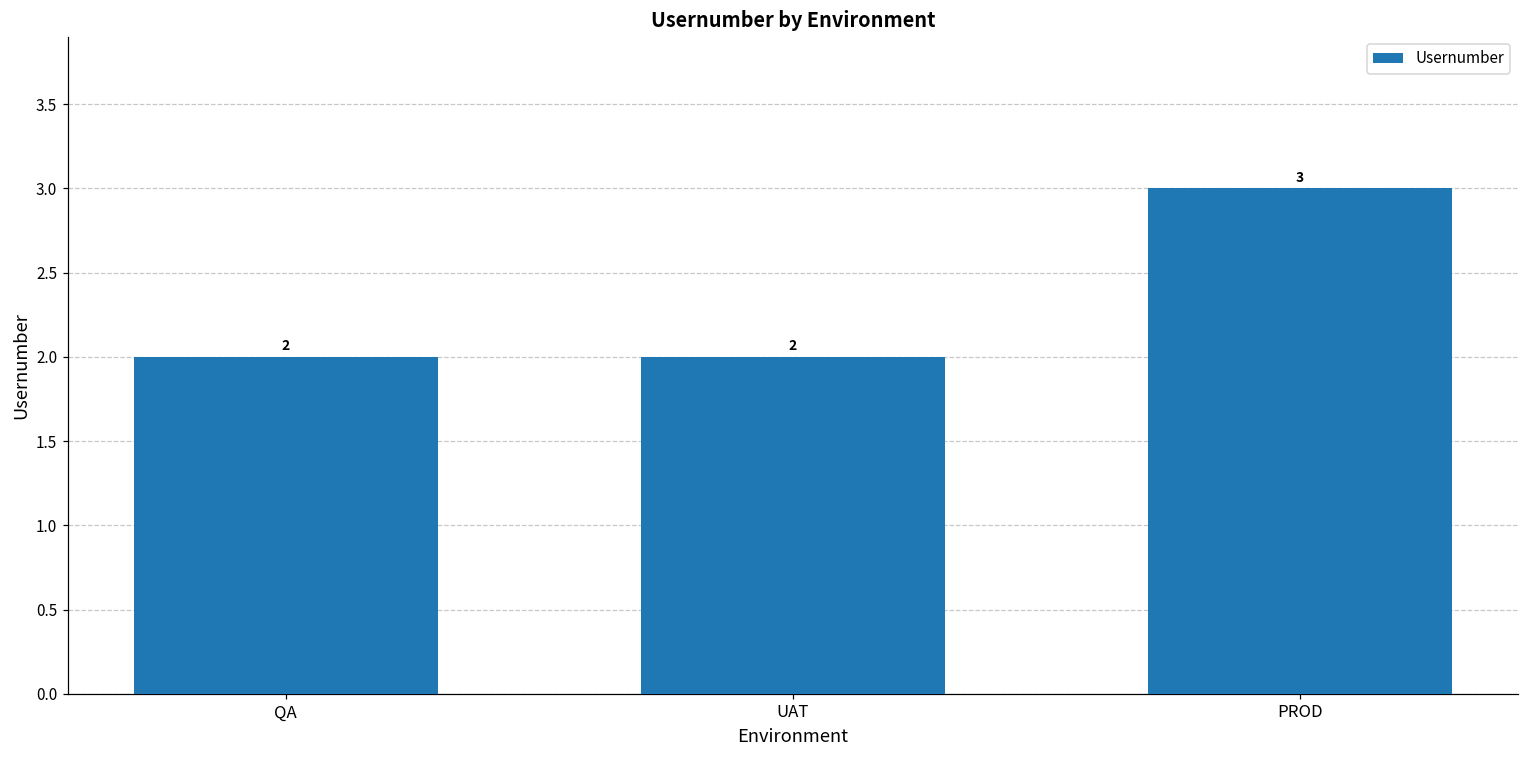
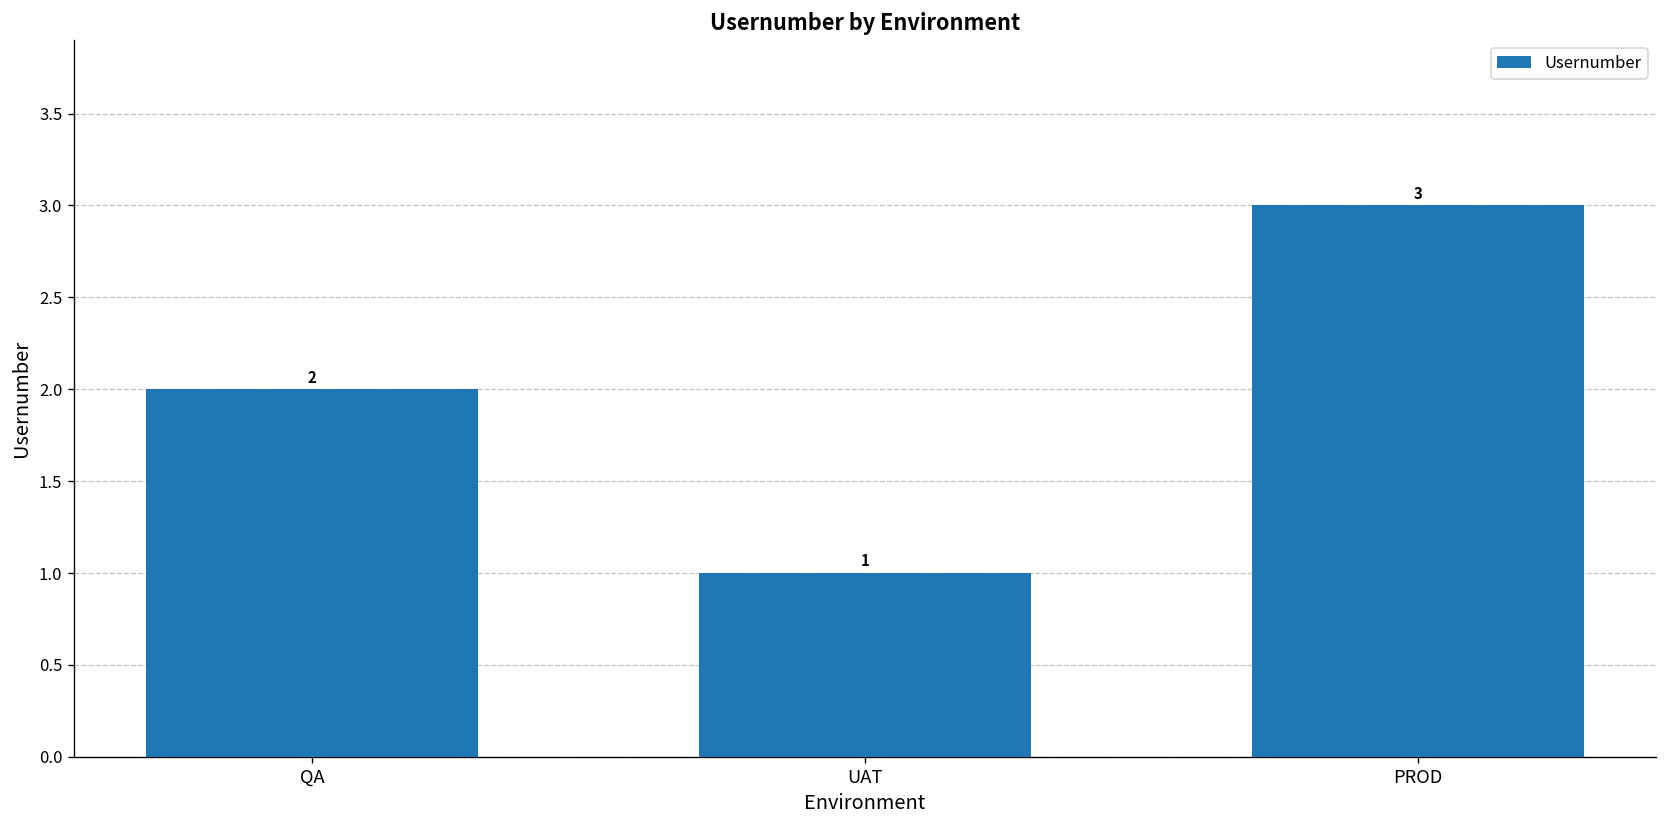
UAT: 2 -> 1
